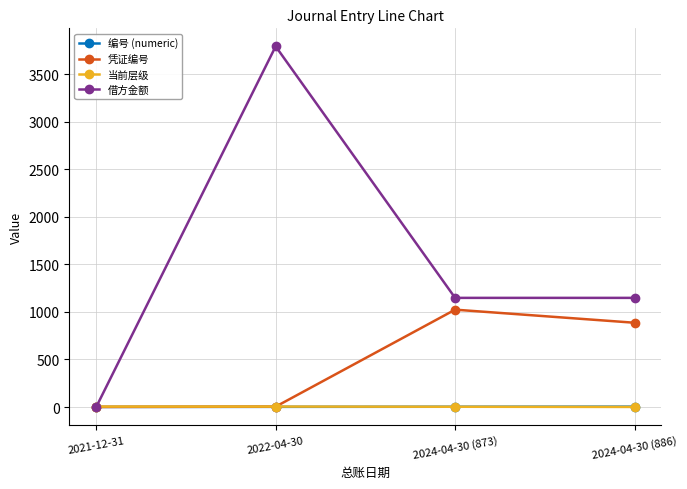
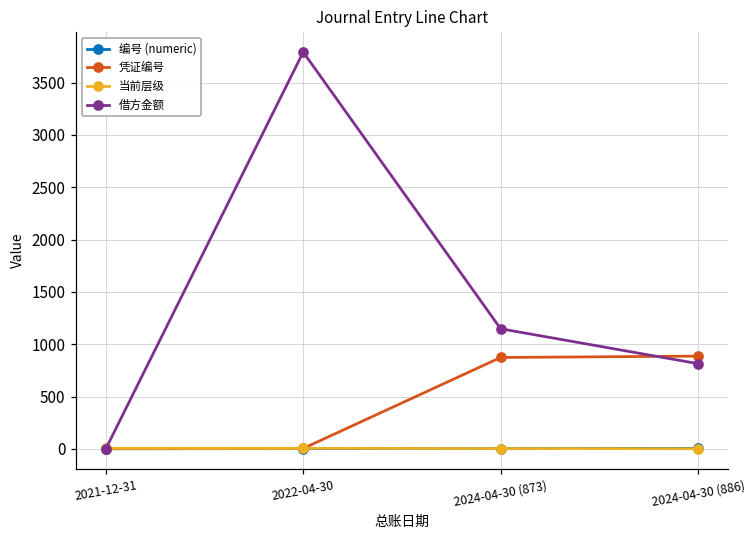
凭证编号, 2024-04-30 (873): 1000 -> 900
借方金额, 2024-04-30 (886): 1100 -> 800
